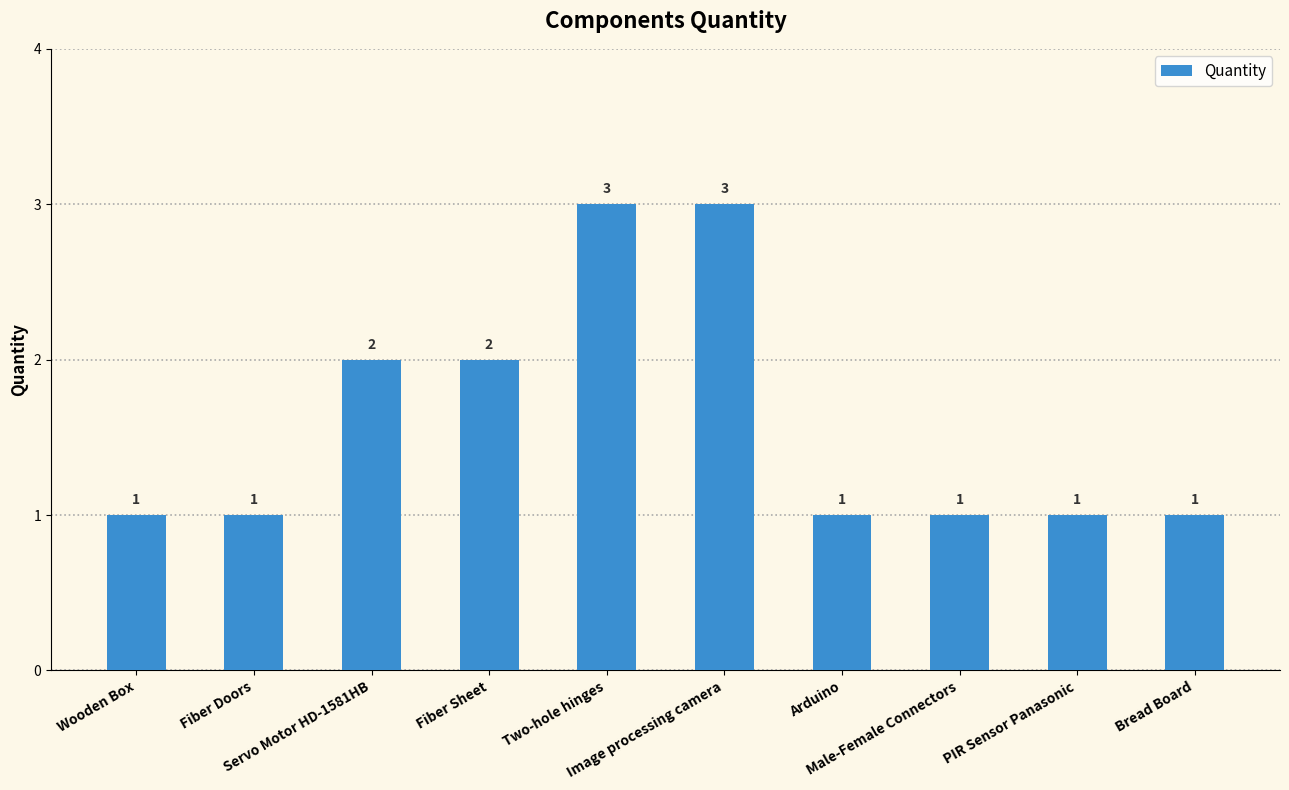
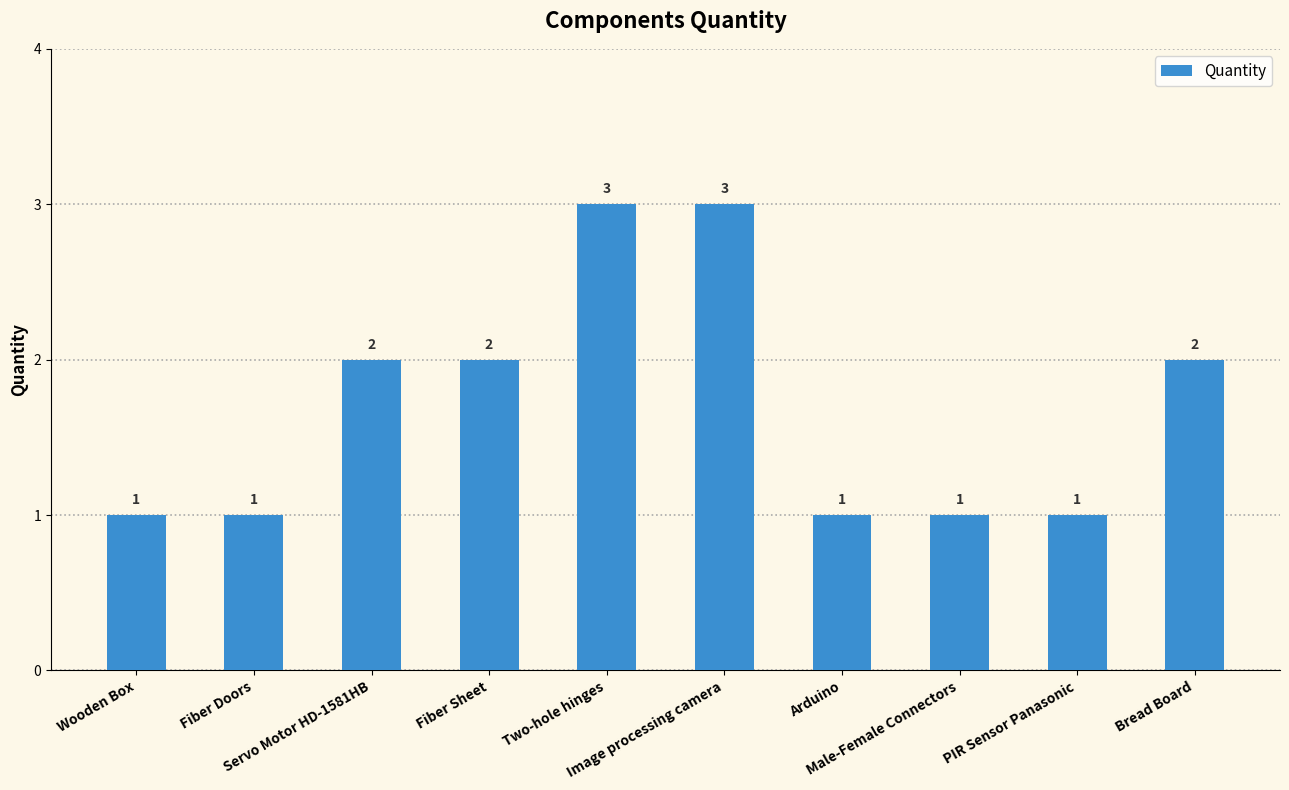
Bread Board: 1 -> 2
